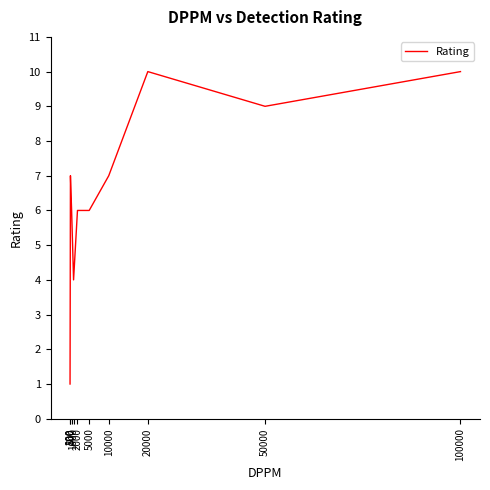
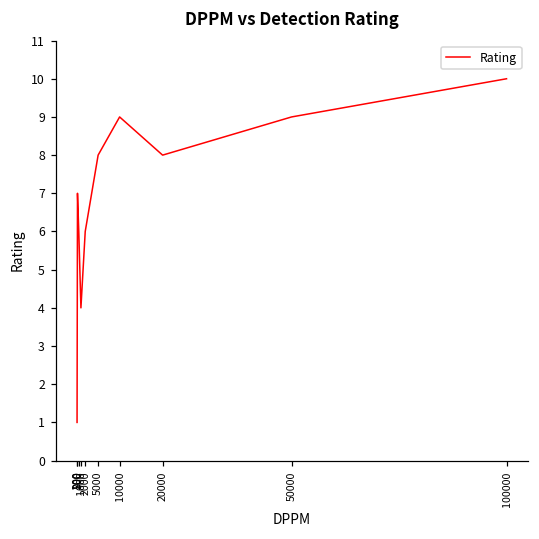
5000: 6 -> 8
10000: 7 -> 9
20000: 10 -> 8
